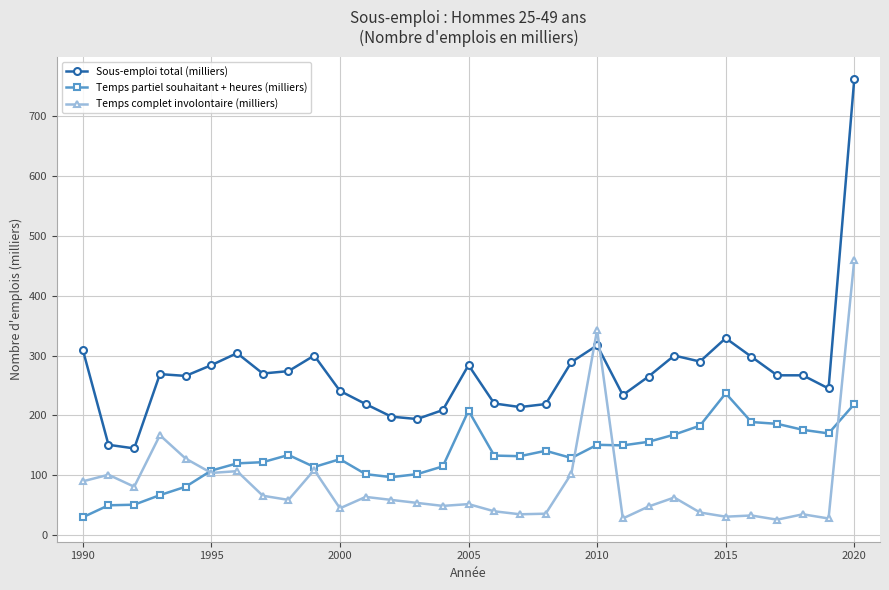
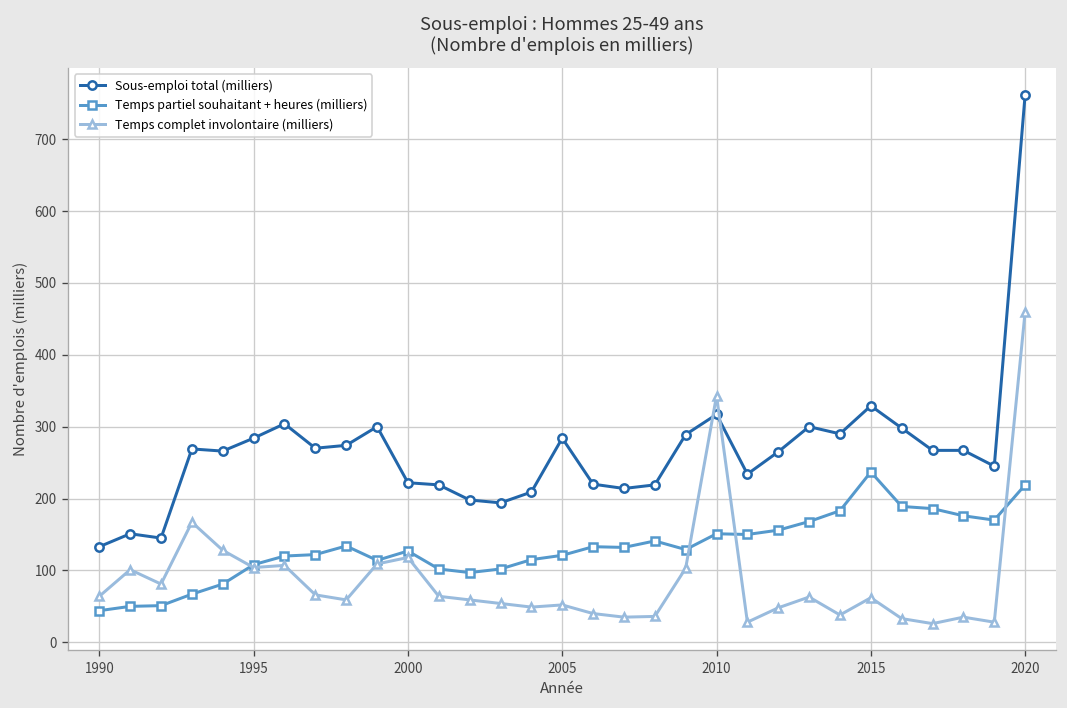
Sous-emploi total (milliers), 1990: 310 -> 130
Temps partiel souhaitant + heures (milliers), 1990: 30 -> 40
Temps complet involontaire (milliers), 1990: 90 -> 60
Sous-emploi total (milliers), 2000: 240 -> 220
Temps complet involontaire (milliers), 2000: 50 -> 120
Temps partiel souhaitant + heures (milliers), 2005: 210 -> 120
Temps complet involontaire (milliers), 2015: 30 -> 60
